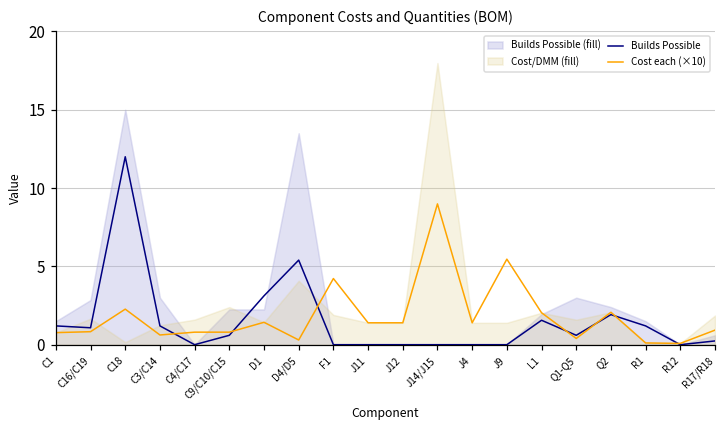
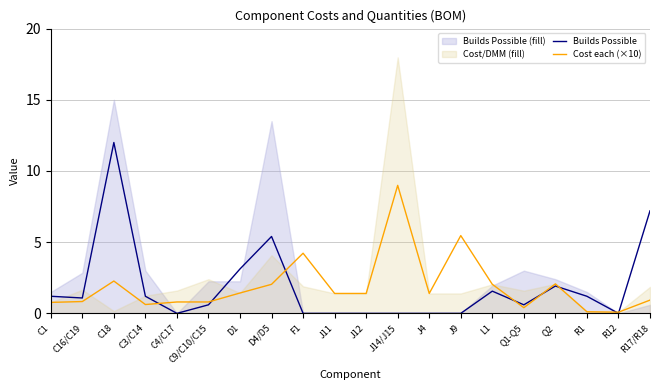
Cost each (×10), D4/D5: 0.3 -> 2.0
Builds Possible, R17/R18: 0.2 -> 7.2
